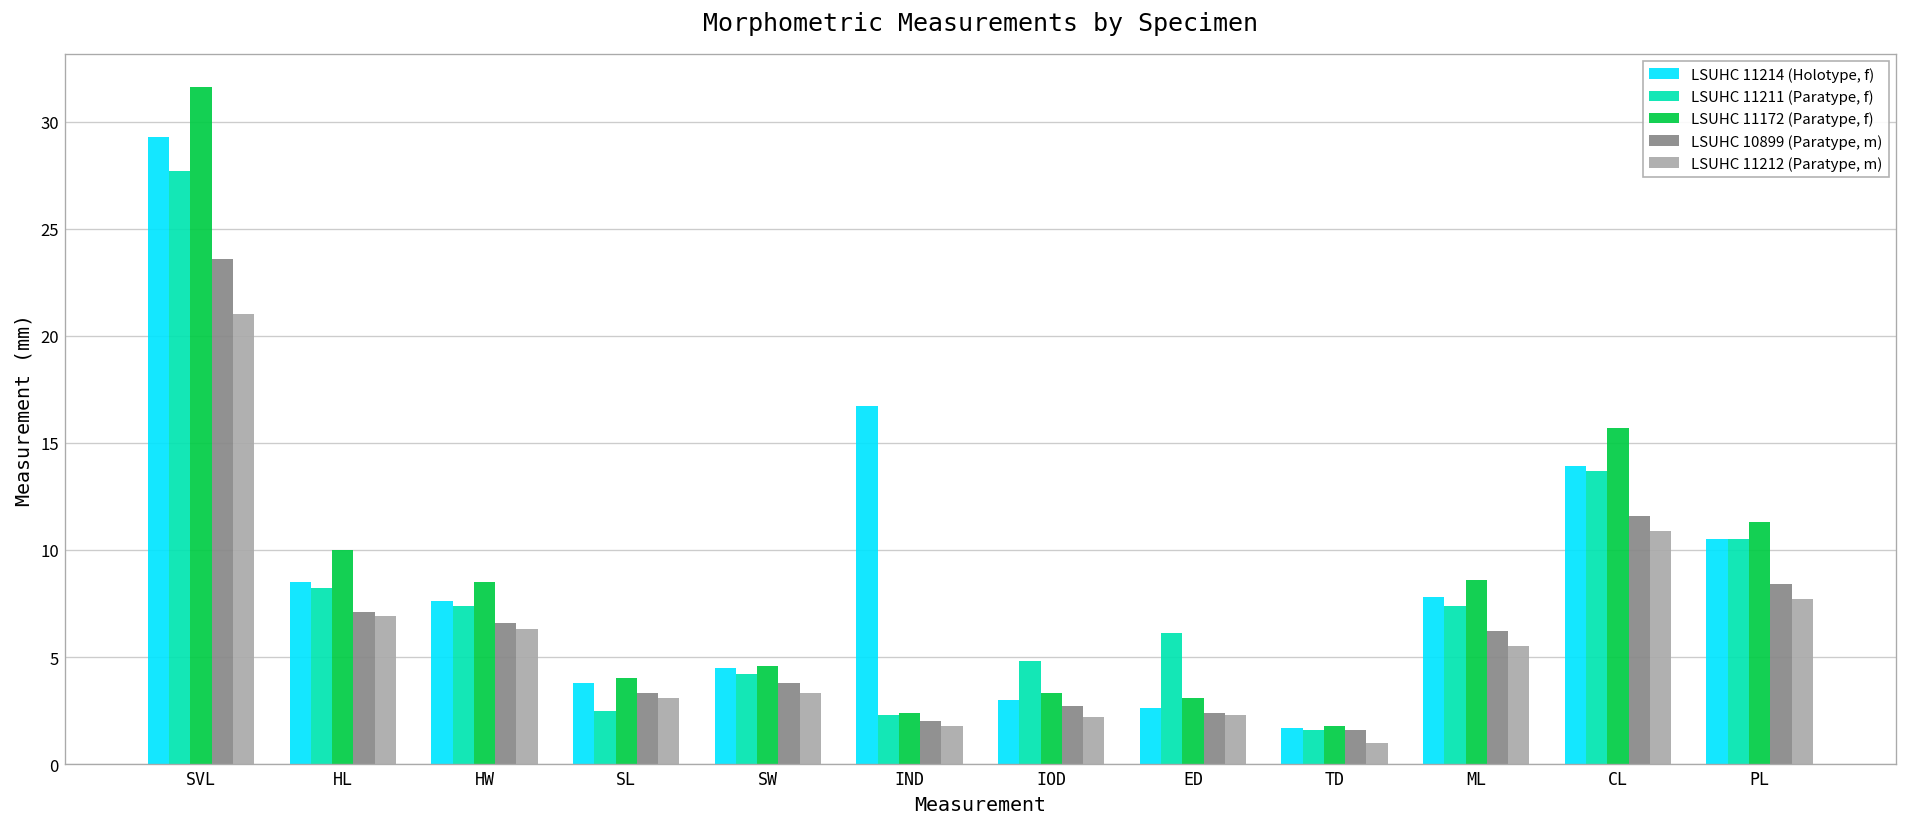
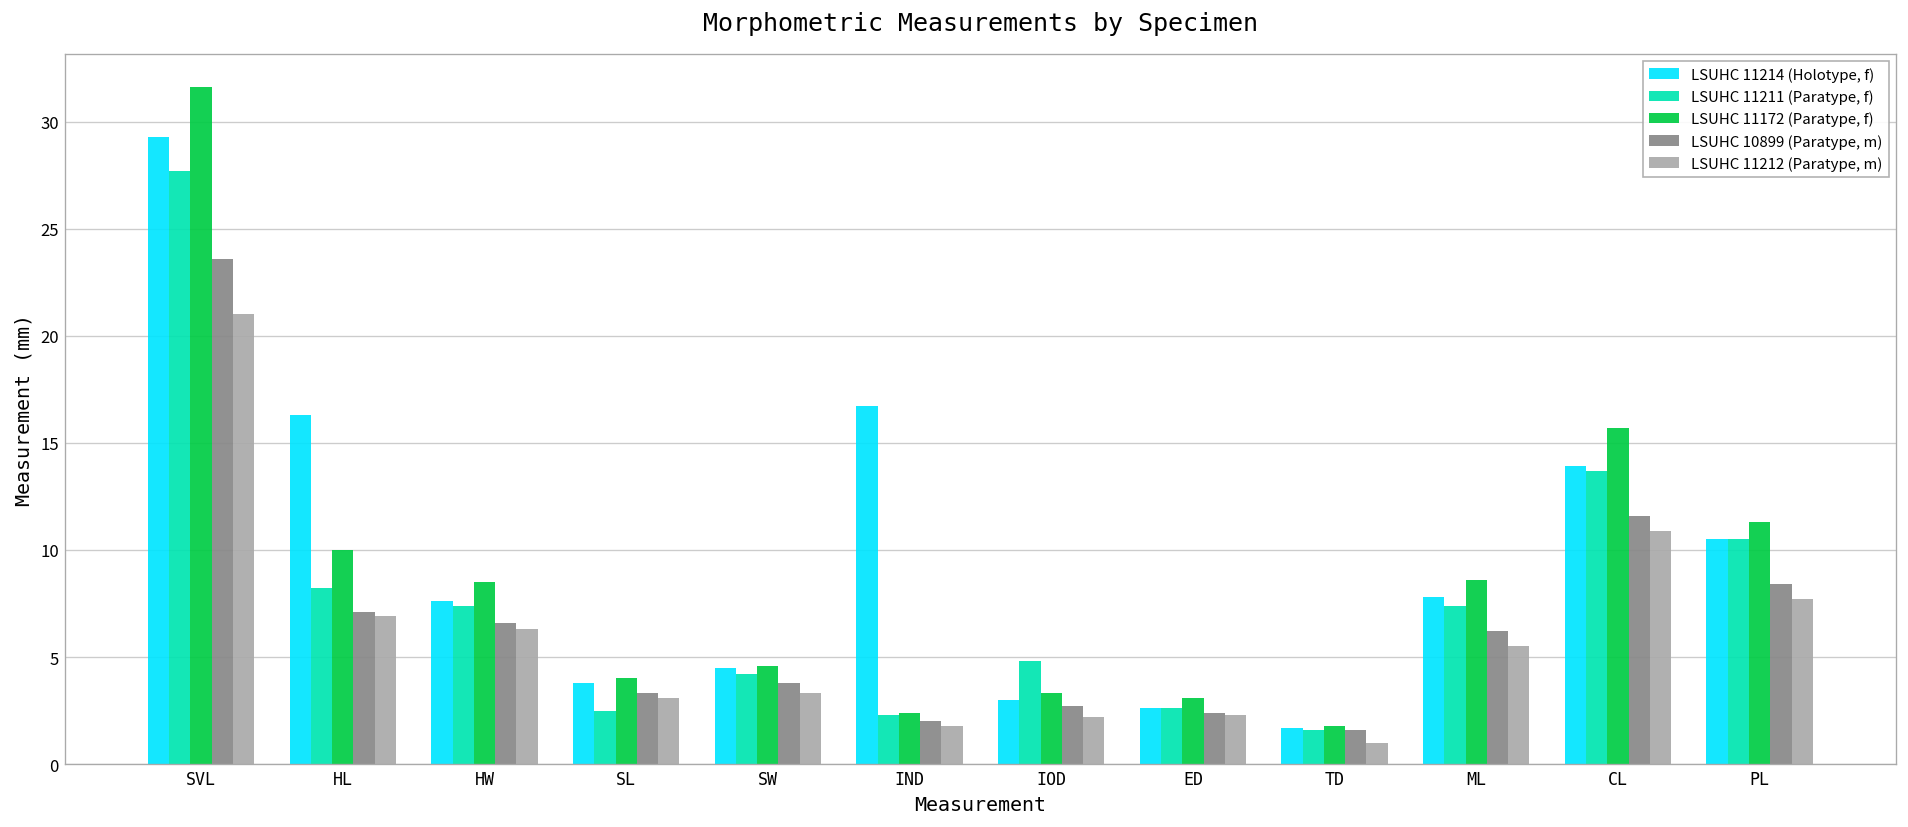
LSUHC 11214 (Holotype, f), HL: 8.5 -> 16.3
LSUHC 11211 (Paratype, f), ED: 6.1 -> 2.6
